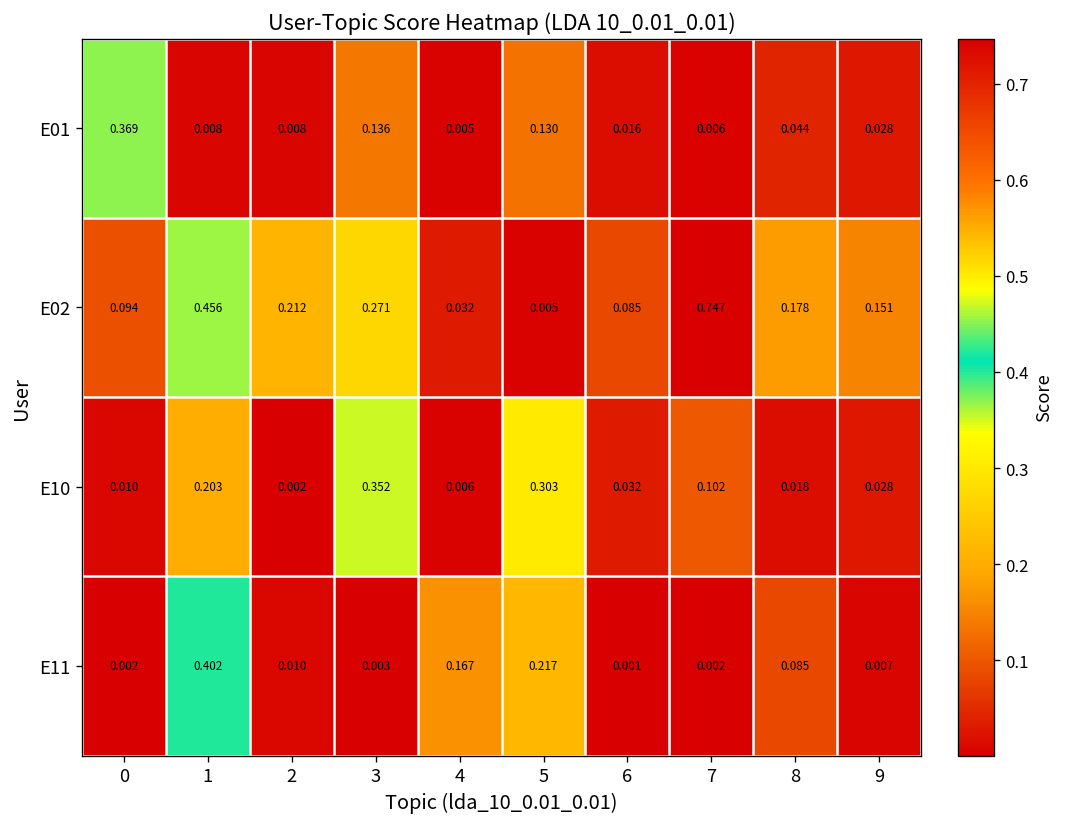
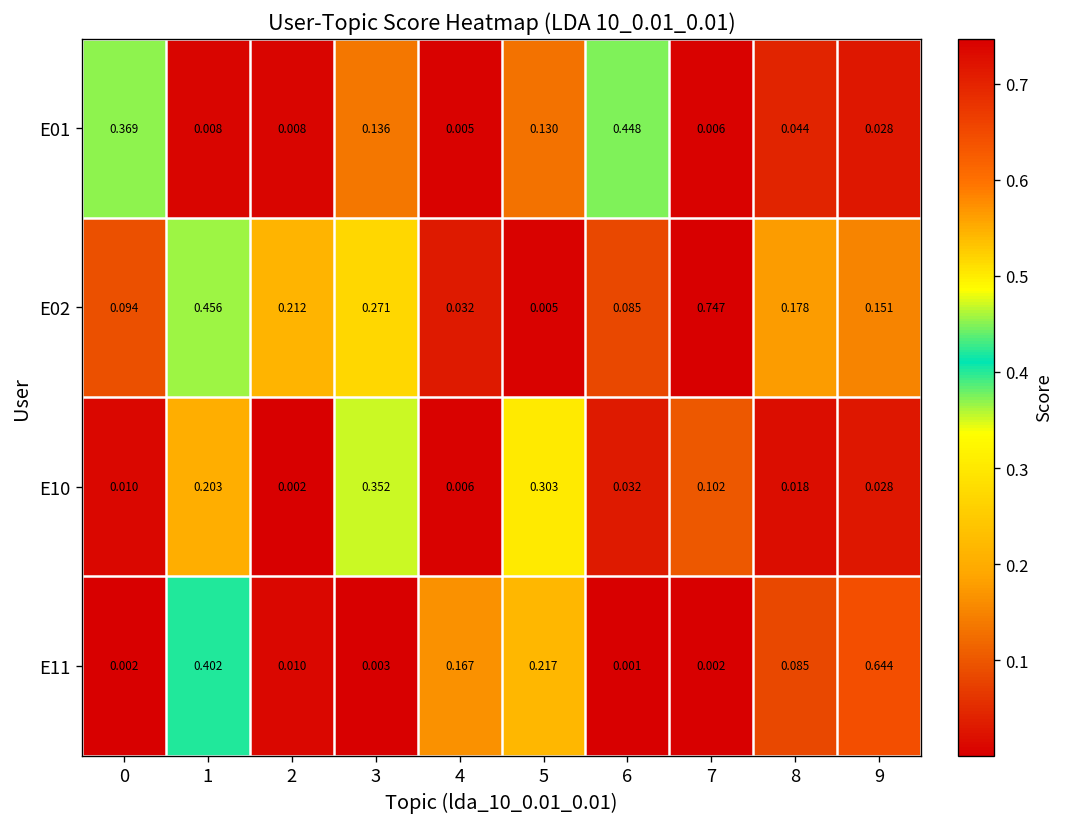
E01, 6: 0.016 -> 0.448
E11, 9: 0.007 -> 0.644
